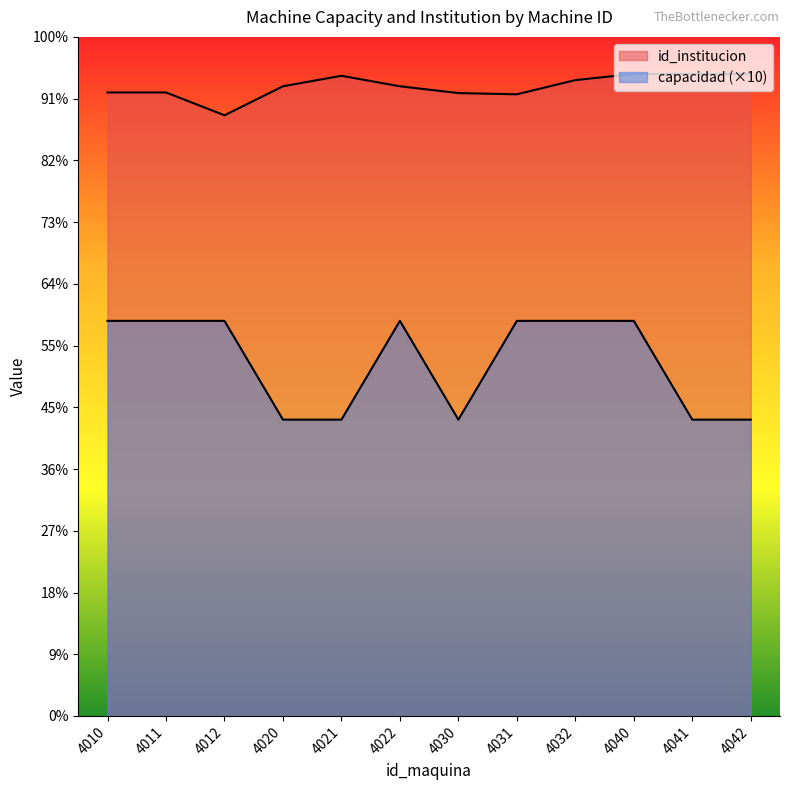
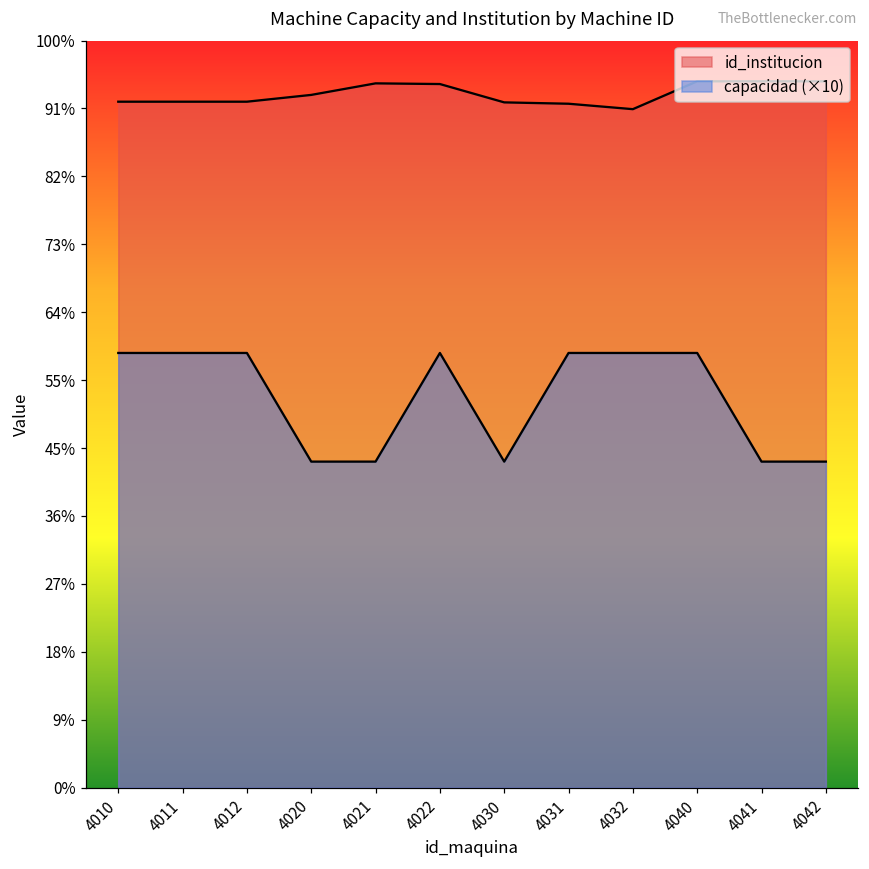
id_institucion, 4012: 88% -> 92%
id_institucion, 4022: 93% -> 94%
id_institucion, 4032: 94% -> 91%
